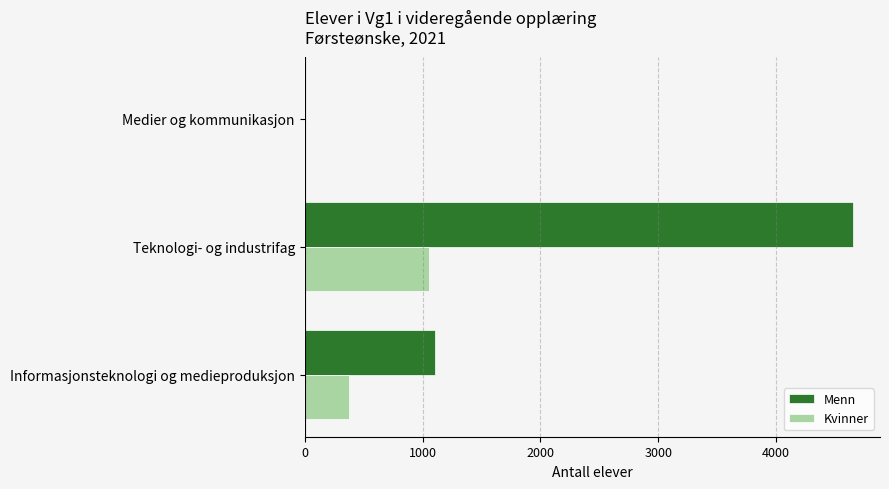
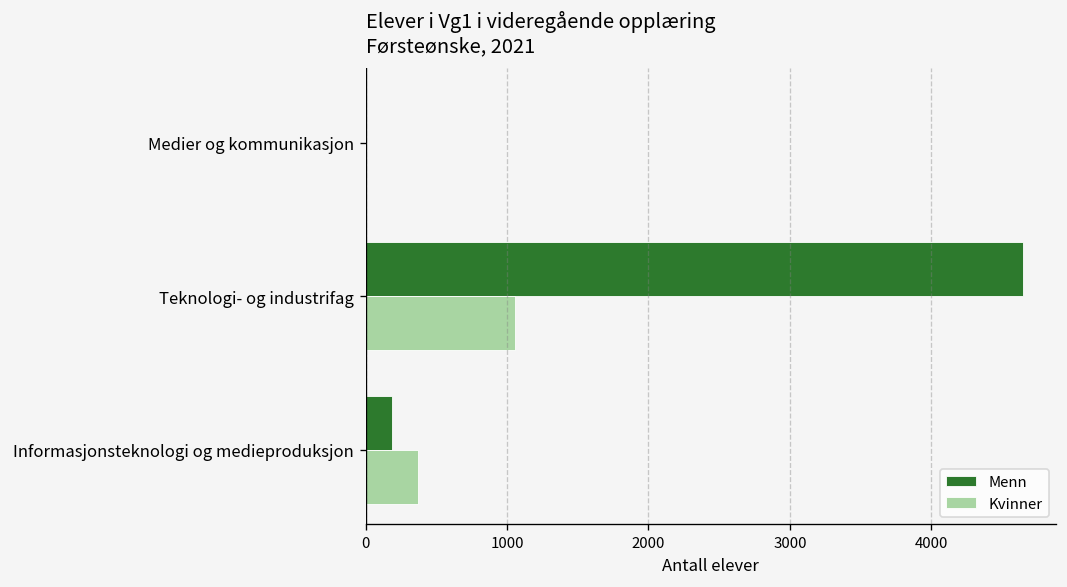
Menn, Informasjonsteknologi og medieproduksjon: 1110 -> 190
